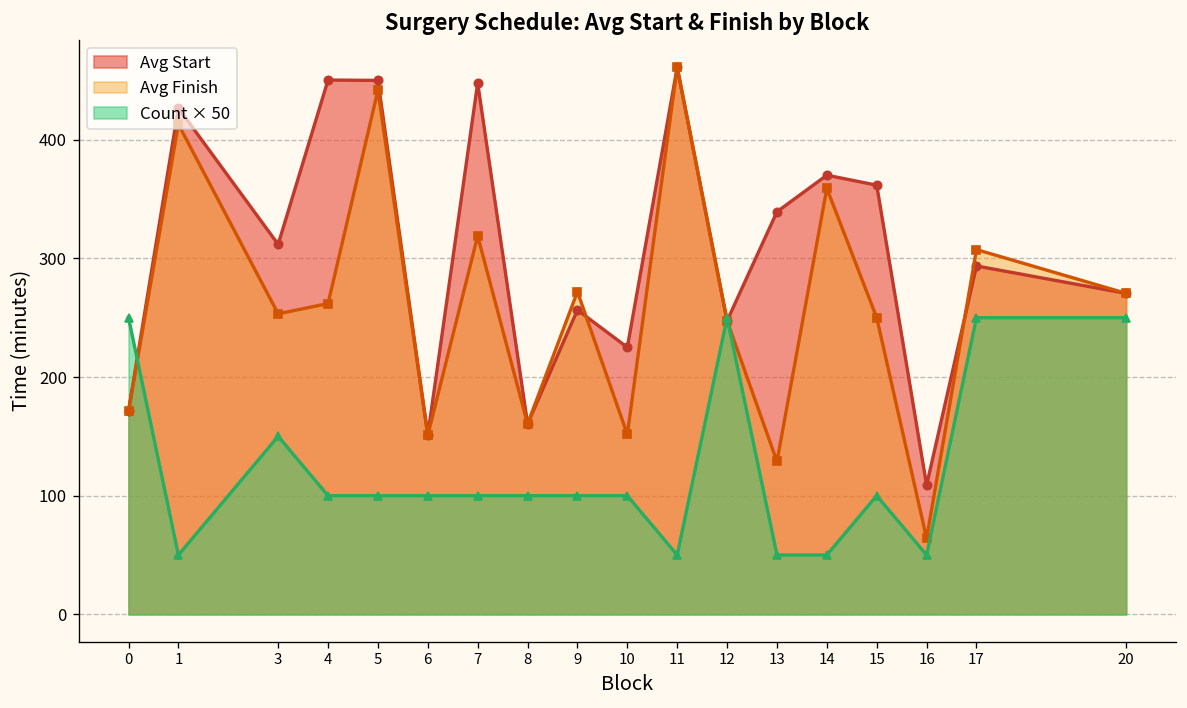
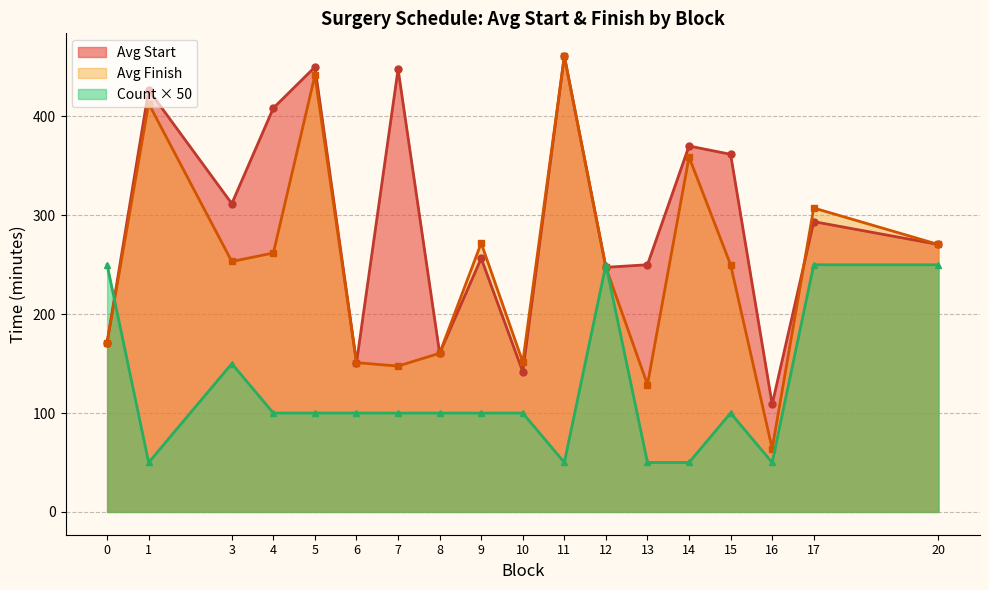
Avg Start, 4: 450 -> 410
Avg Finish, 7: 320 -> 150
Avg Start, 10: 230 -> 140
Avg Start, 13: 340 -> 250
